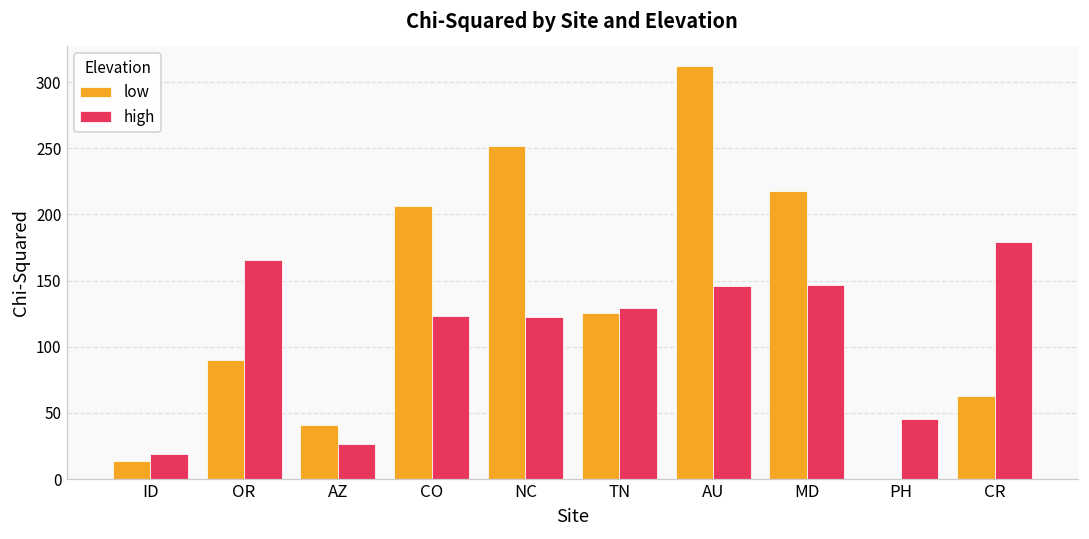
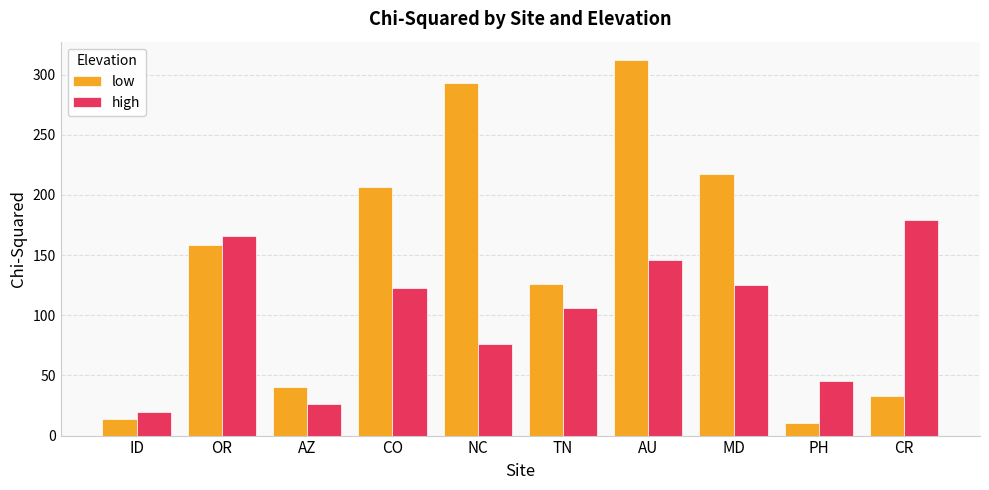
low, OR: 90 -> 159
low, NC: 251 -> 293
high, NC: 122 -> 76
high, TN: 129 -> 106
high, MD: 146 -> 125
low, PH: 0 -> 11
low, CR: 63 -> 33
